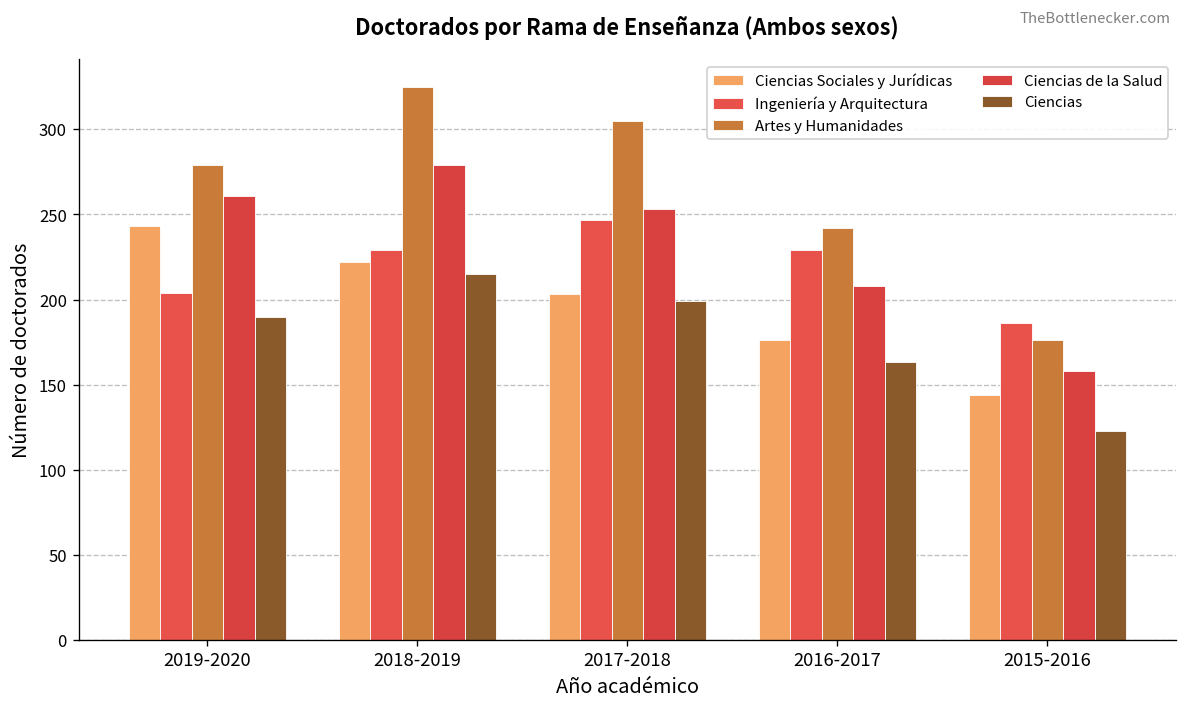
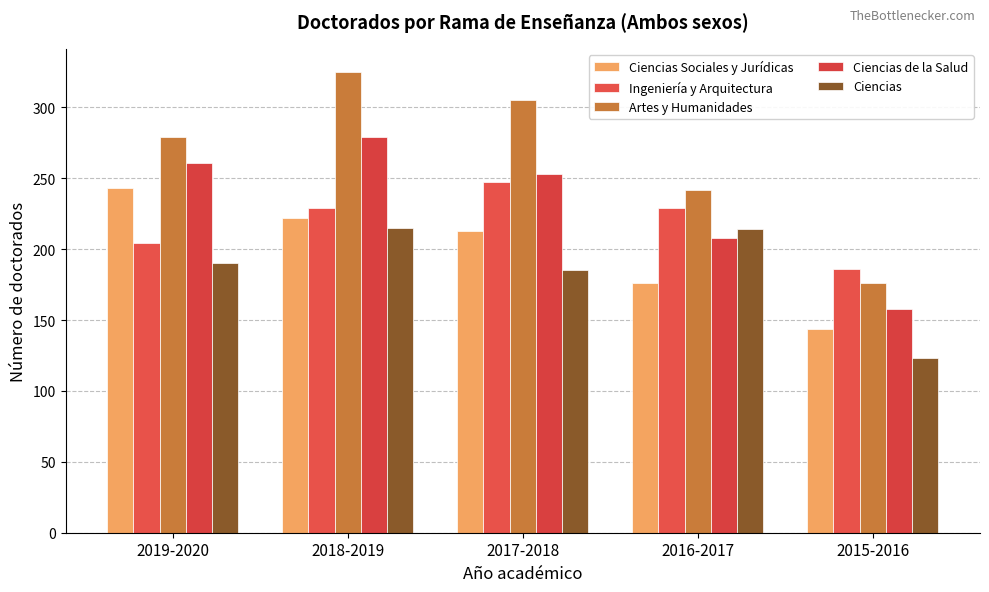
Ciencias Sociales y Jurídicas, 2017-2018: 203 -> 213
Ciencias, 2017-2018: 199 -> 185
Ciencias, 2016-2017: 163 -> 214
